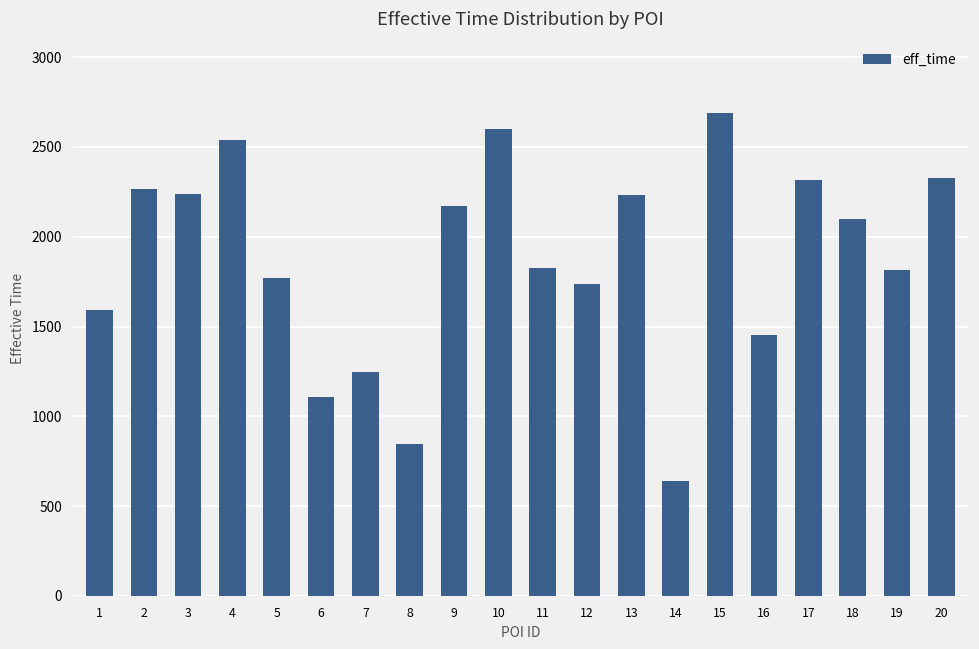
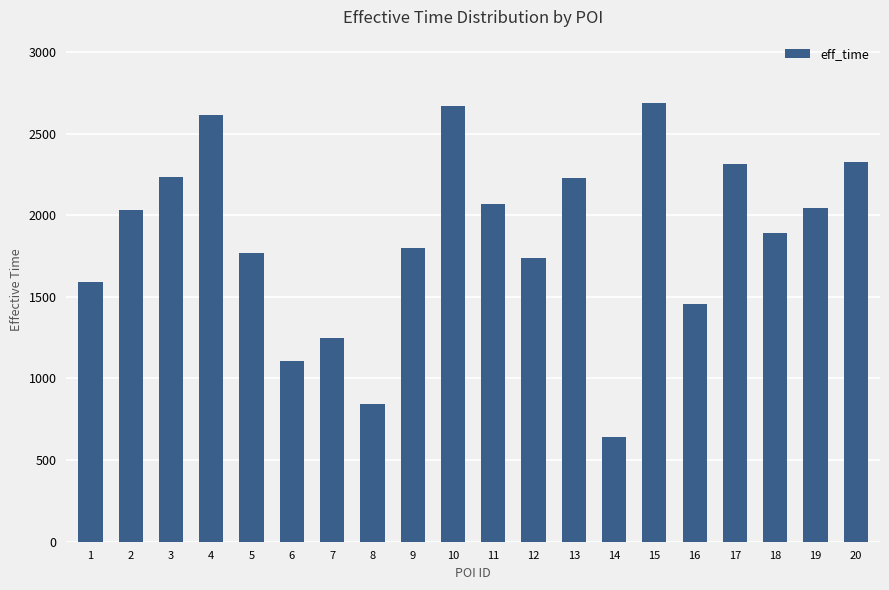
2: 2270 -> 2030
4: 2540 -> 2610
9: 2170 -> 1800
10: 2600 -> 2670
11: 1830 -> 2070
18: 2100 -> 1890
19: 1810 -> 2050
